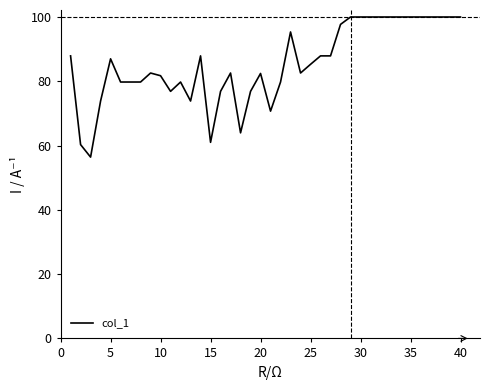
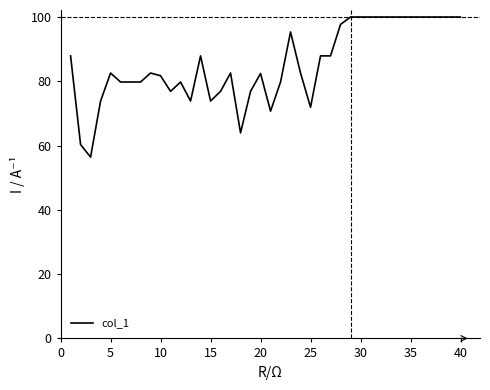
5: 87 -> 83
15: 61 -> 74
25: 85 -> 72
